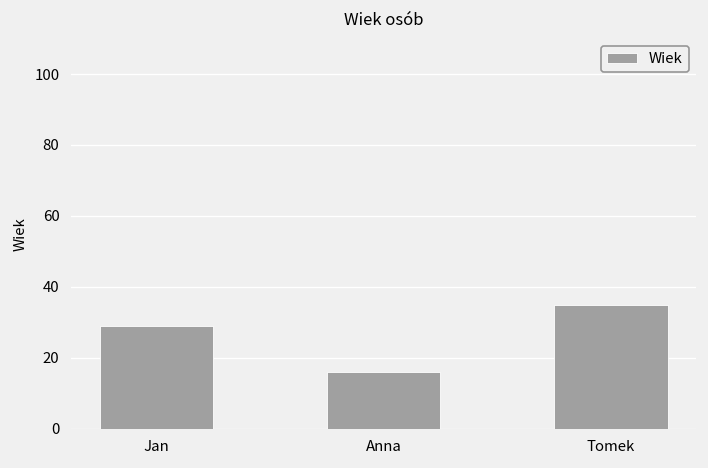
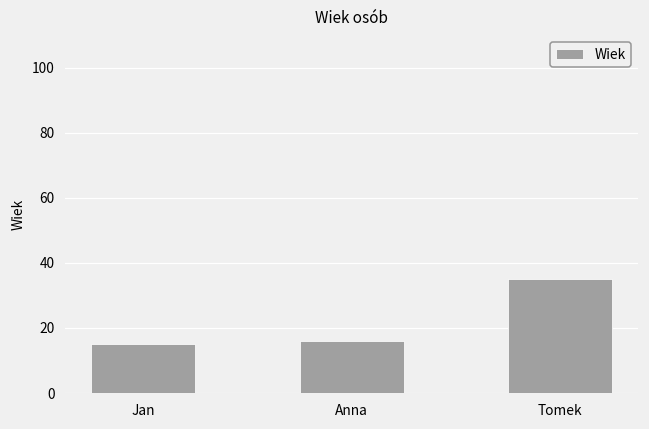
Jan: 29 -> 15
